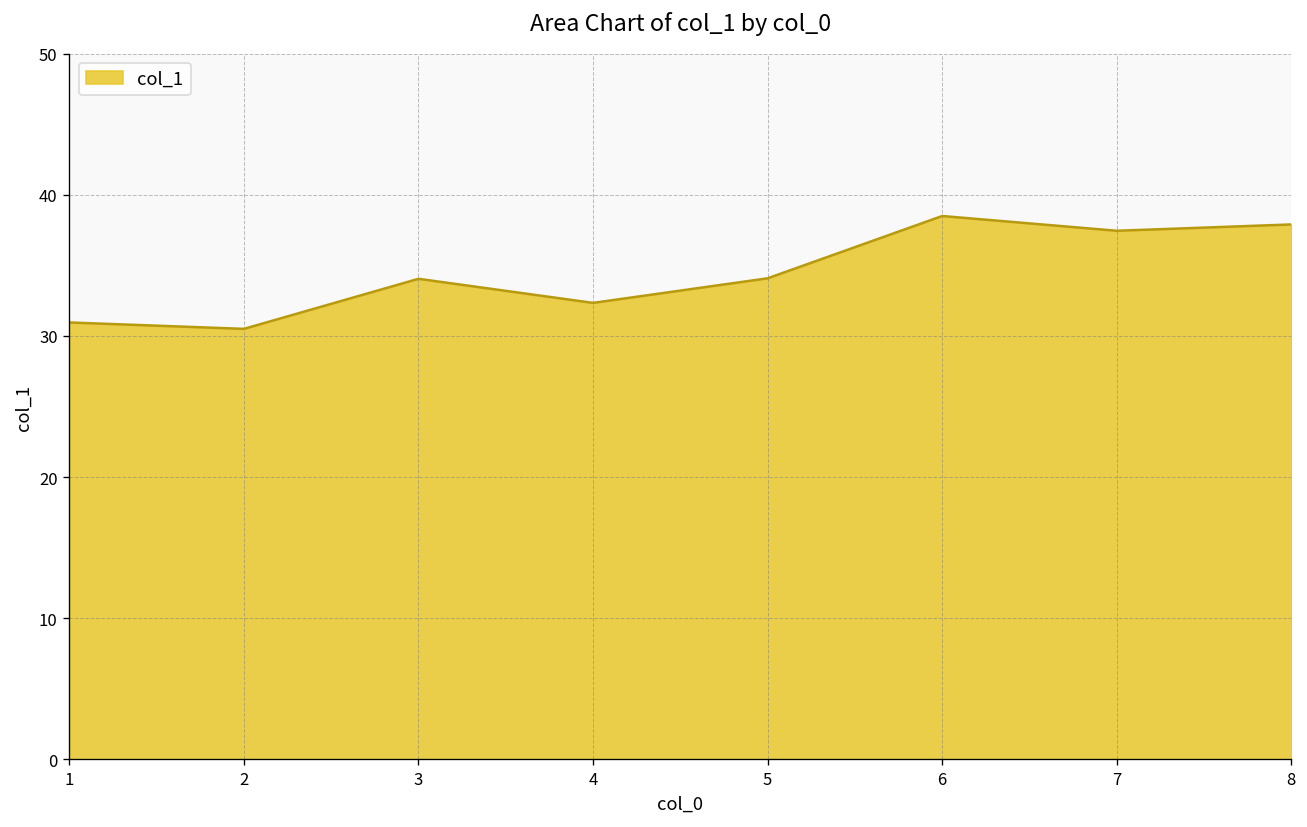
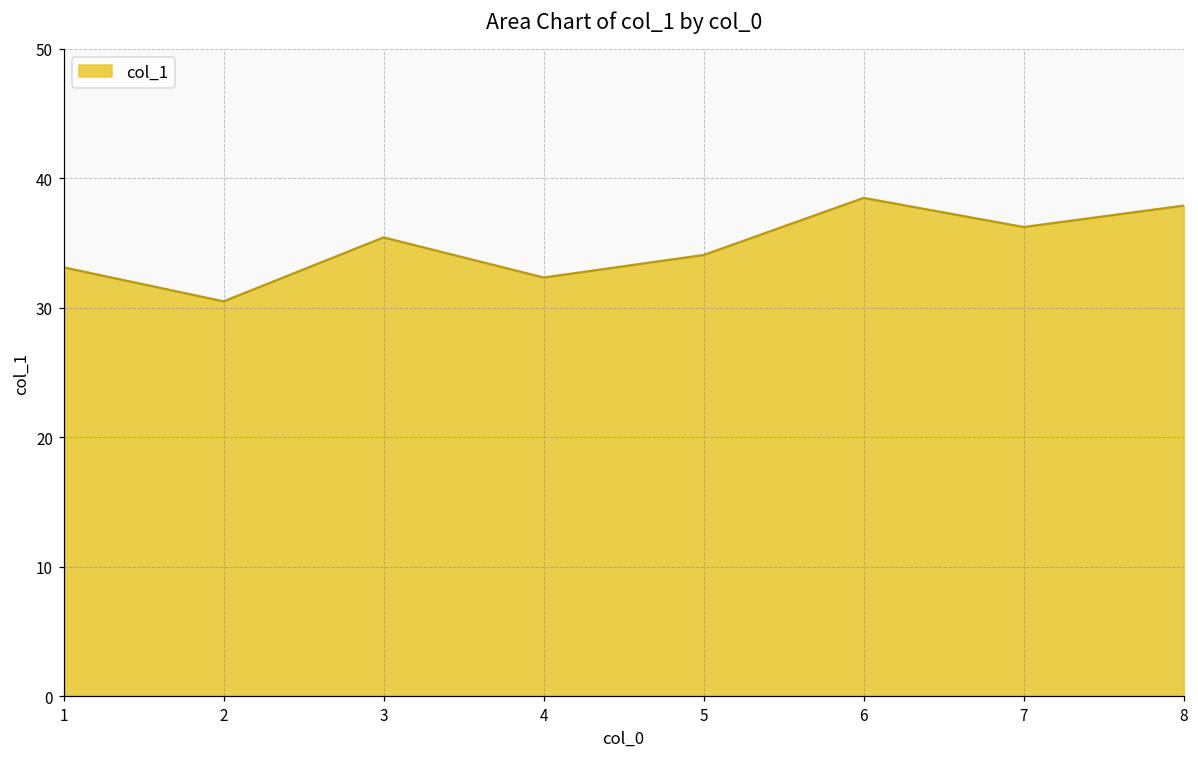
1: 31.0 -> 33.1
3: 34.0 -> 35.4
7: 37.4 -> 36.2
